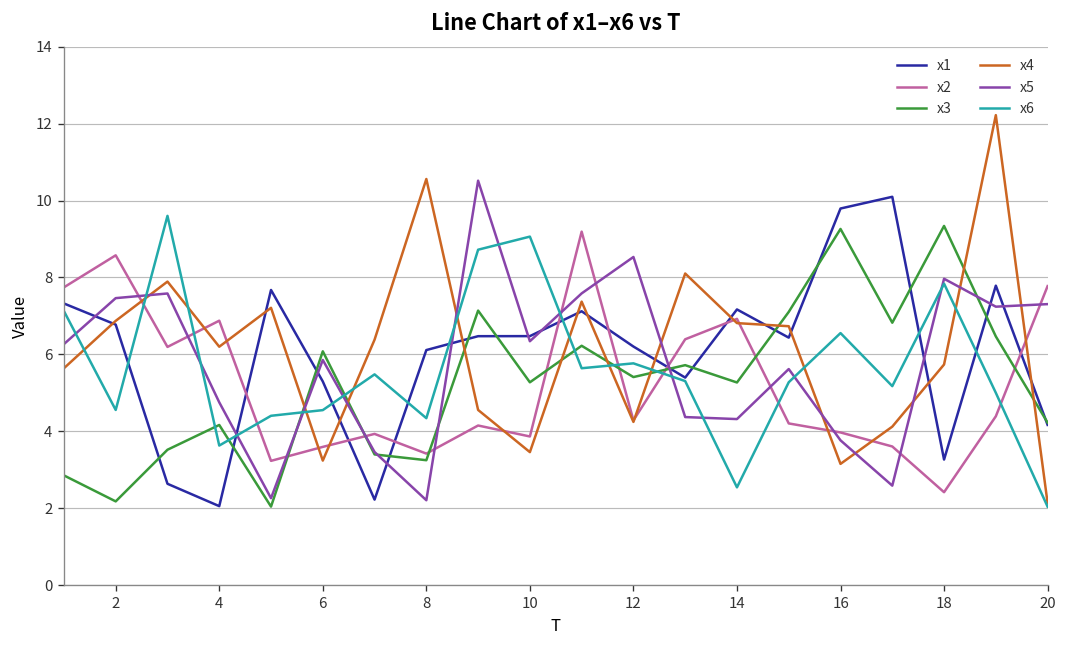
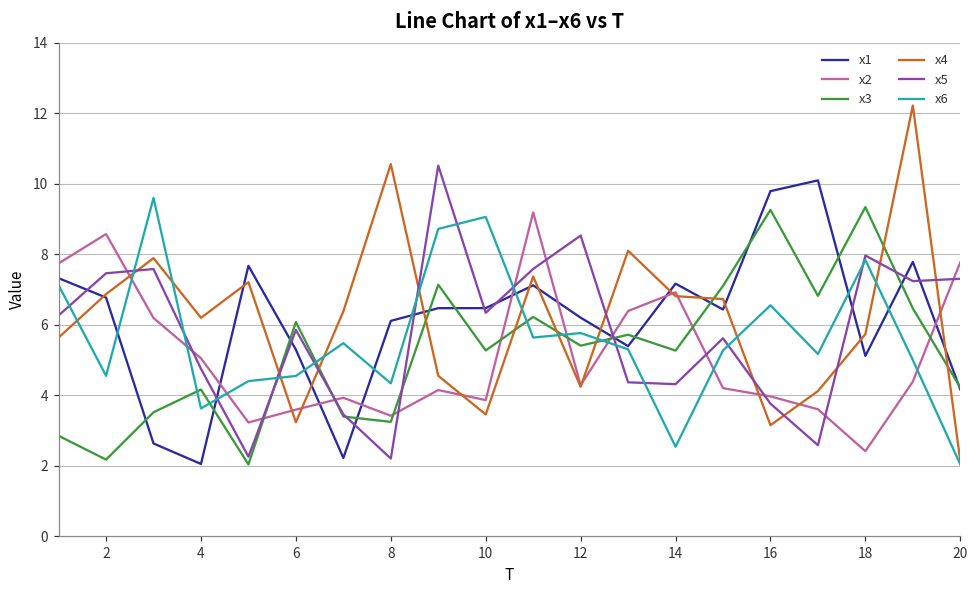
x2, 4: 6.9 -> 5.1
x1, 18: 3.3 -> 5.1
